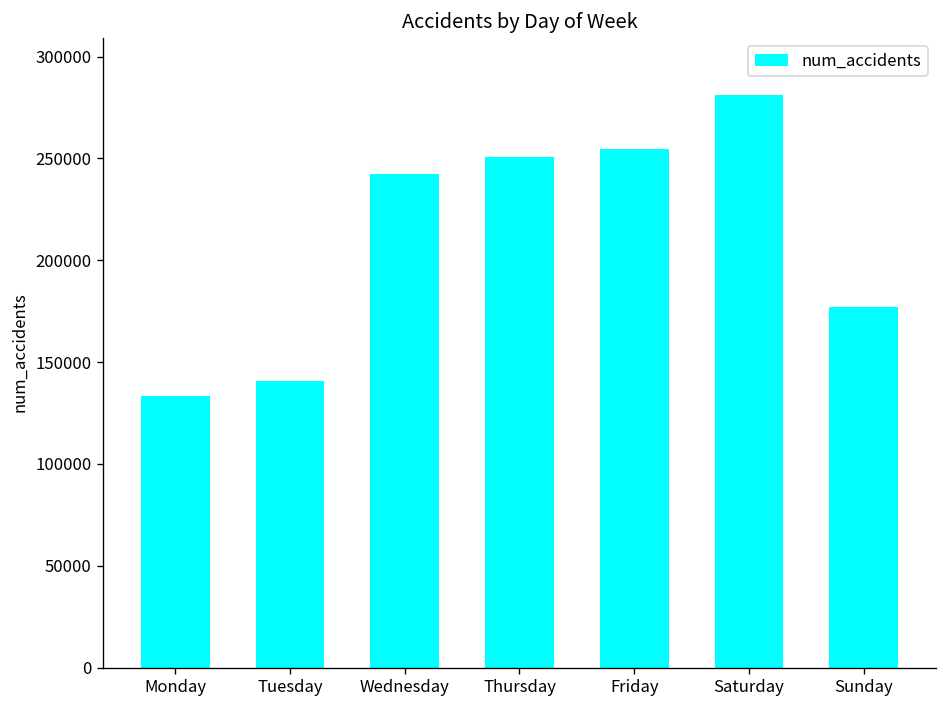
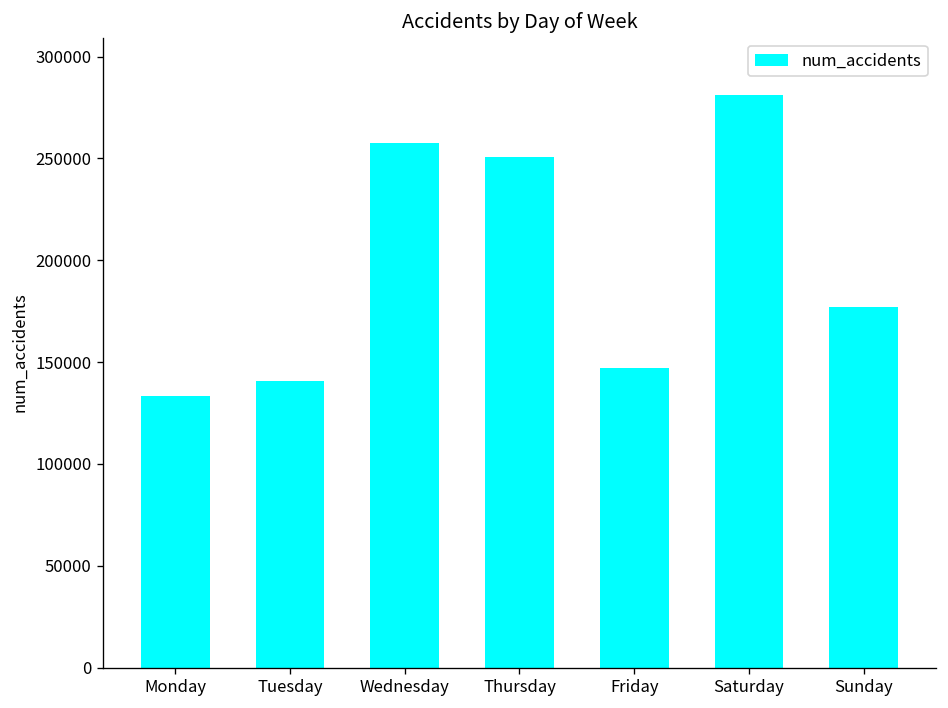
Wednesday: 242000 -> 258000
Friday: 254000 -> 147000
